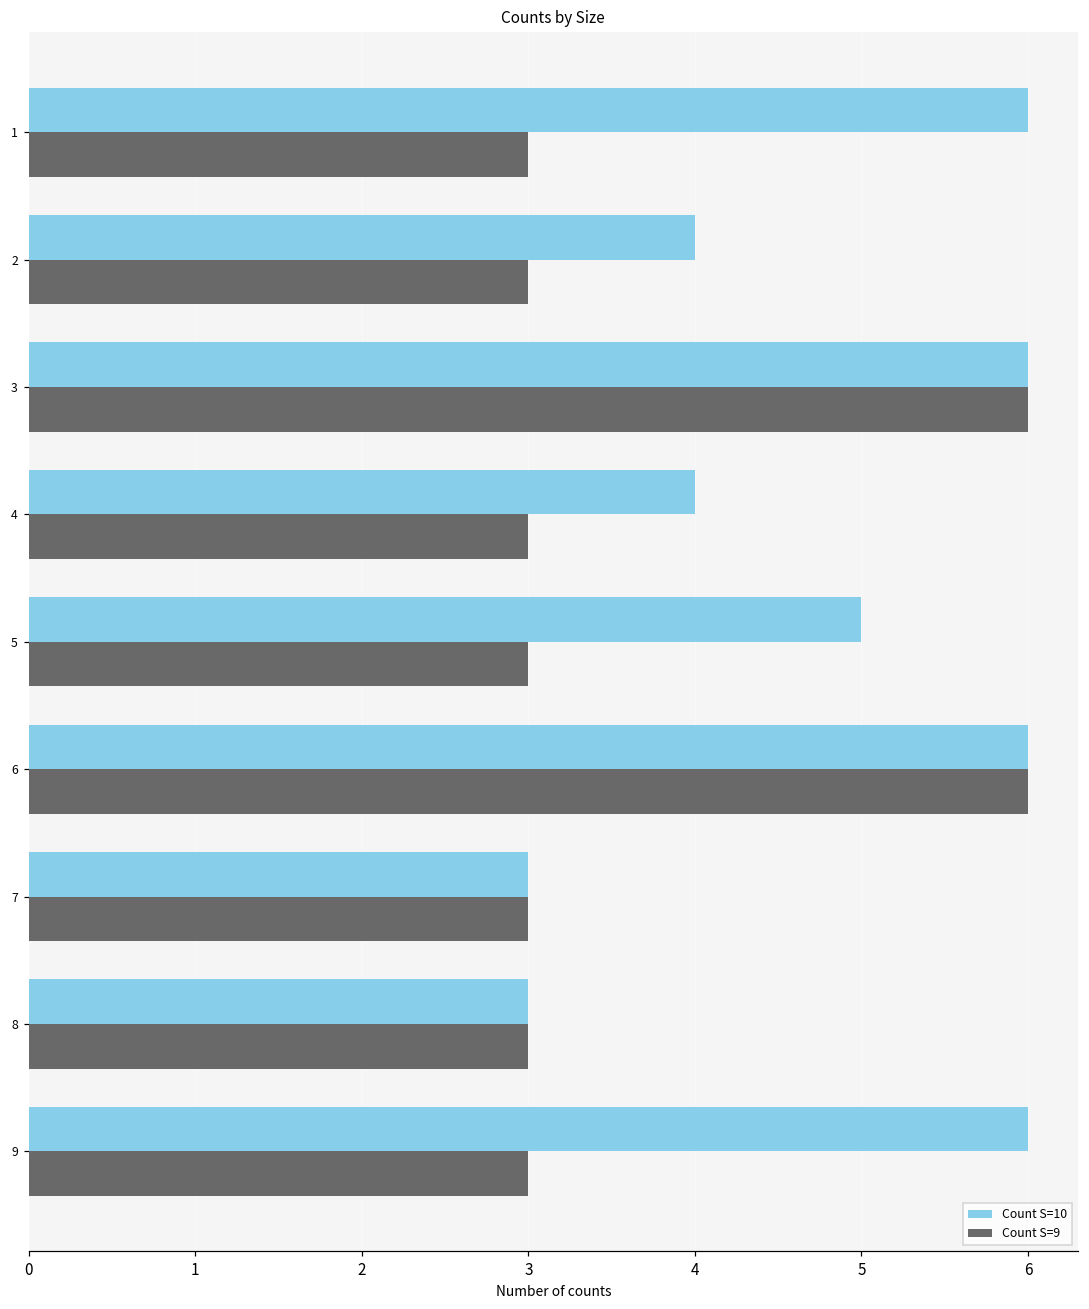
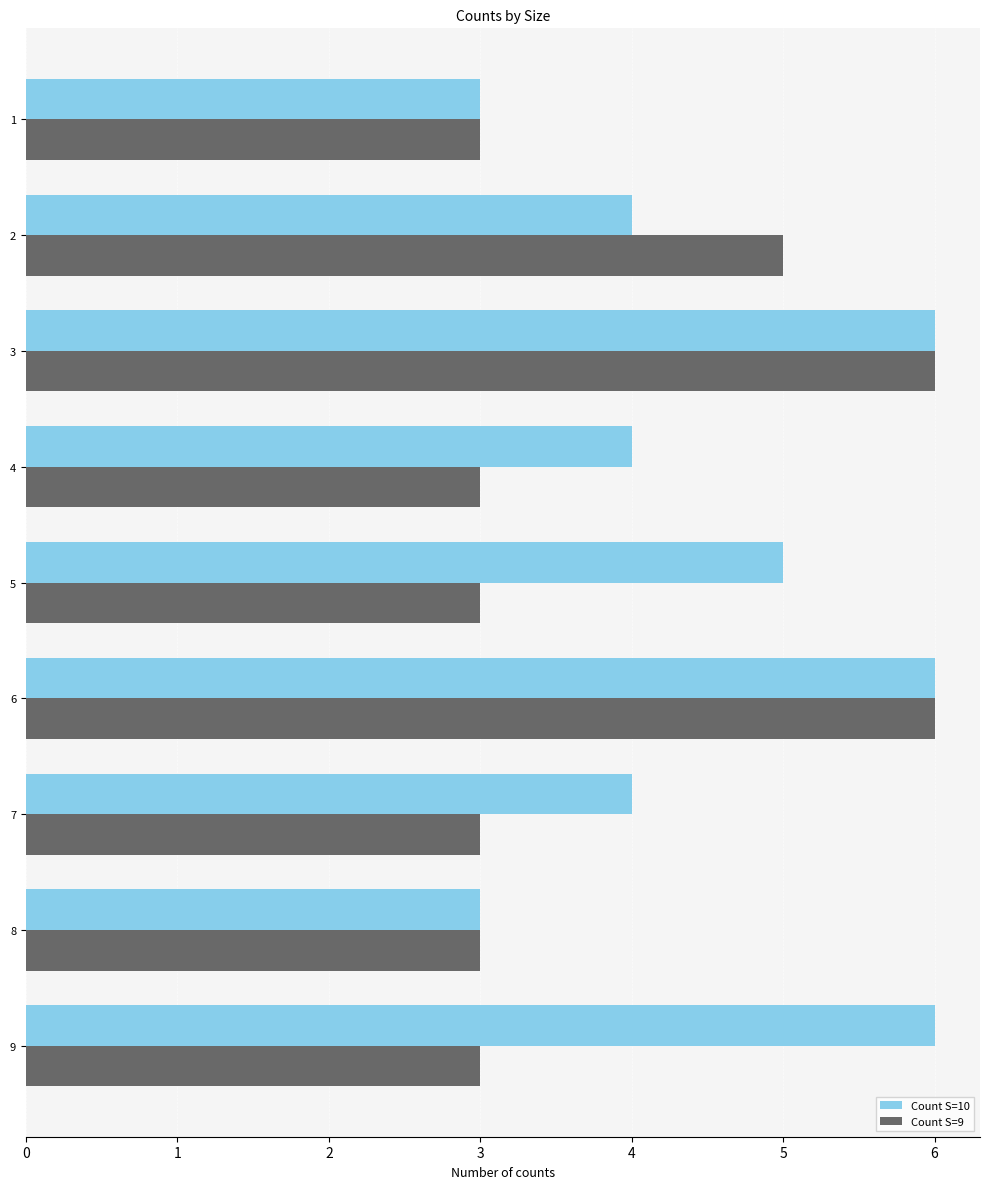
Count S=10, 1: 6 -> 3
Count S=9, 2: 3 -> 5
Count S=10, 7: 3 -> 4
